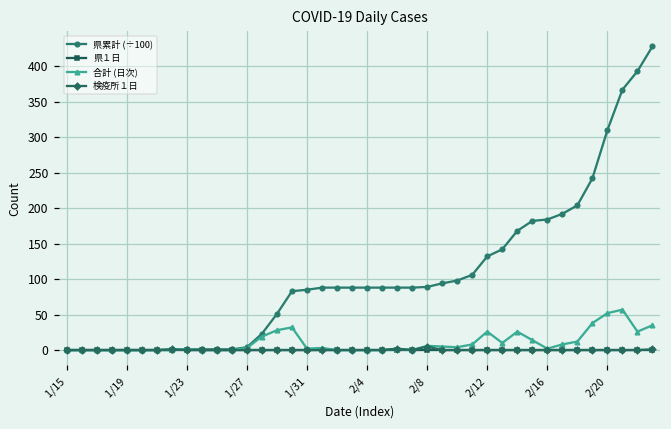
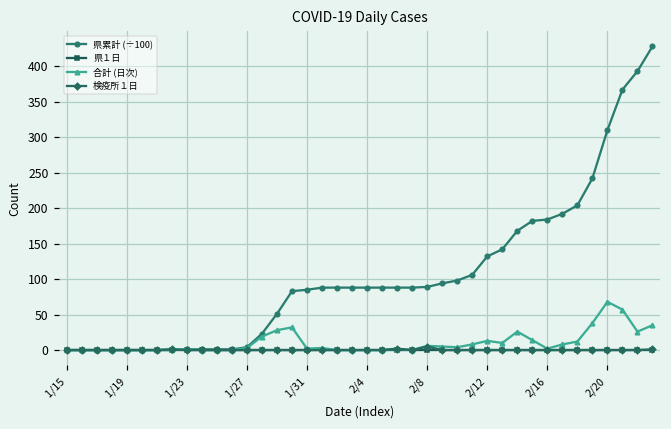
合計 (日次), 2/12: 30 -> 10
合計 (日次), 2/20: 50 -> 70
